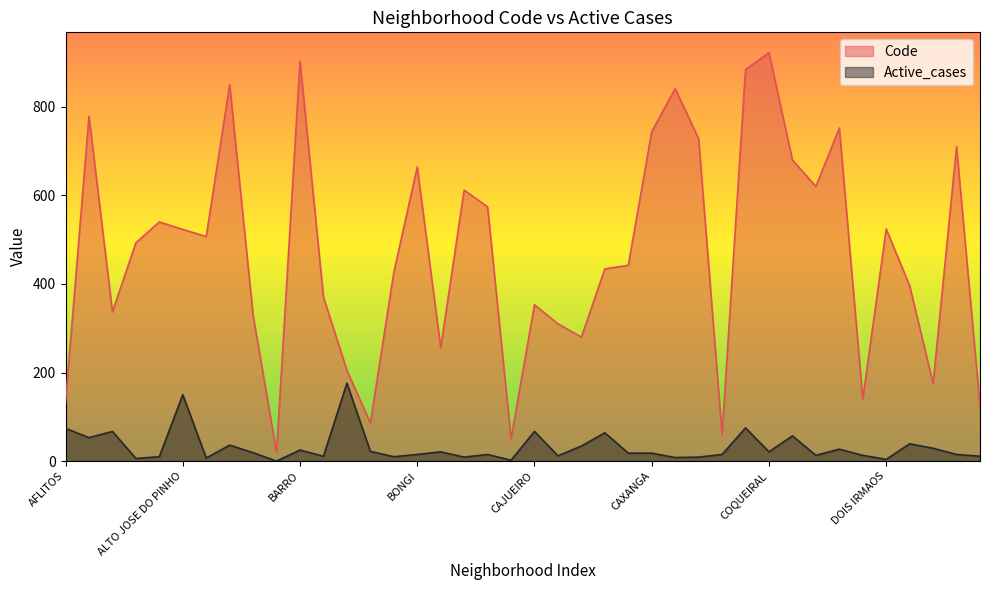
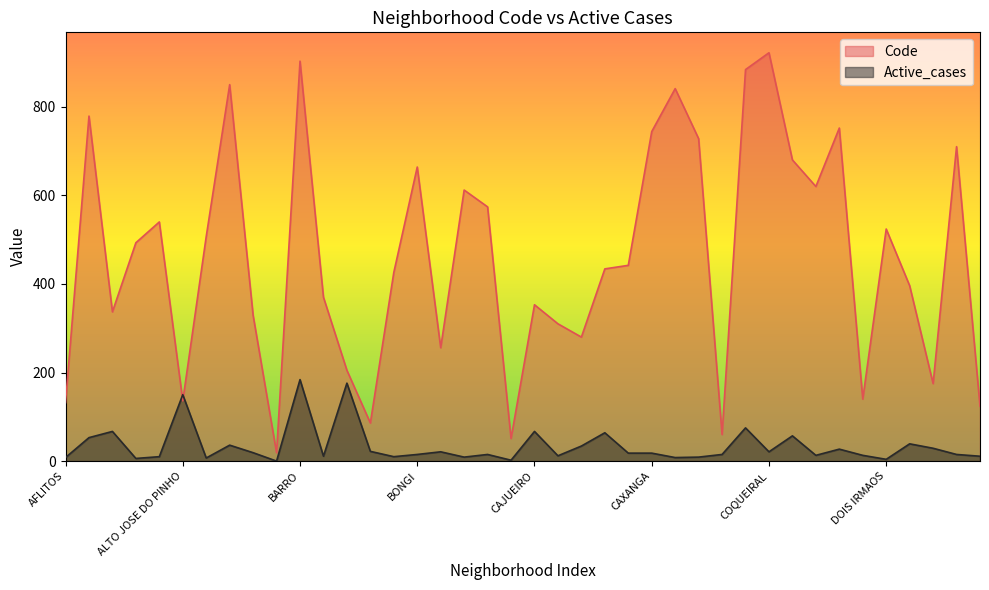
Active_cases, AFLITOS: 70 -> 10
Code, ALTO JOSE DO PINHO: 520 -> 140
Active_cases, BARRO: 30 -> 180
